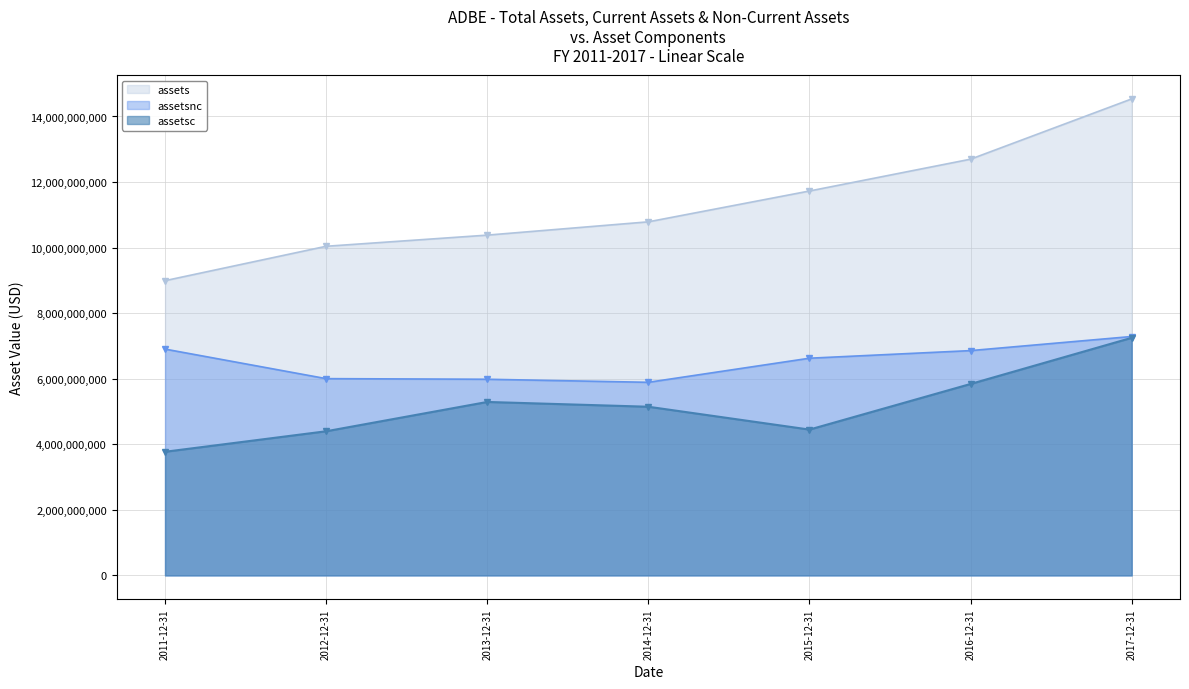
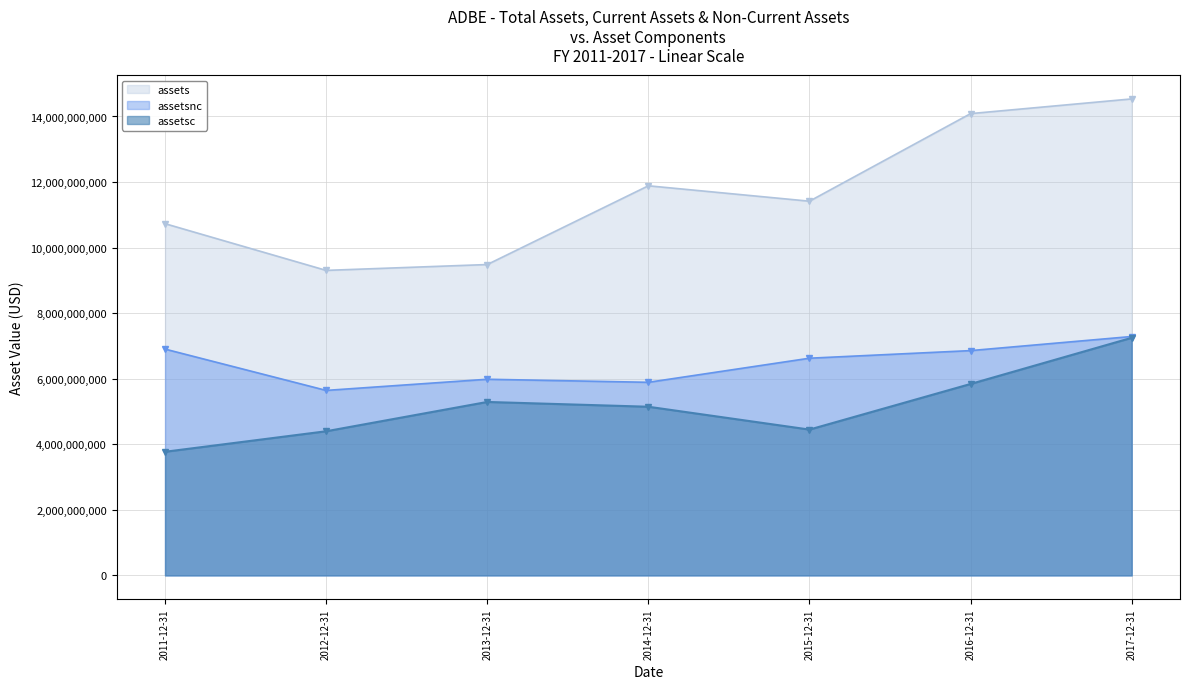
assets, 2011-12-31: 9,000,000,000 -> 10,700,000,000
assets, 2012-12-31: 10,000,000,000 -> 9,300,000,000
assetsnc, 2012-12-31: 6,000,000,000 -> 5,600,000,000
assets, 2013-12-31: 10,400,000,000 -> 9,500,000,000
assets, 2014-12-31: 10,800,000,000 -> 11,900,000,000
assets, 2015-12-31: 11,700,000,000 -> 11,400,000,000
assets, 2016-12-31: 12,700,000,000 -> 14,100,000,000
